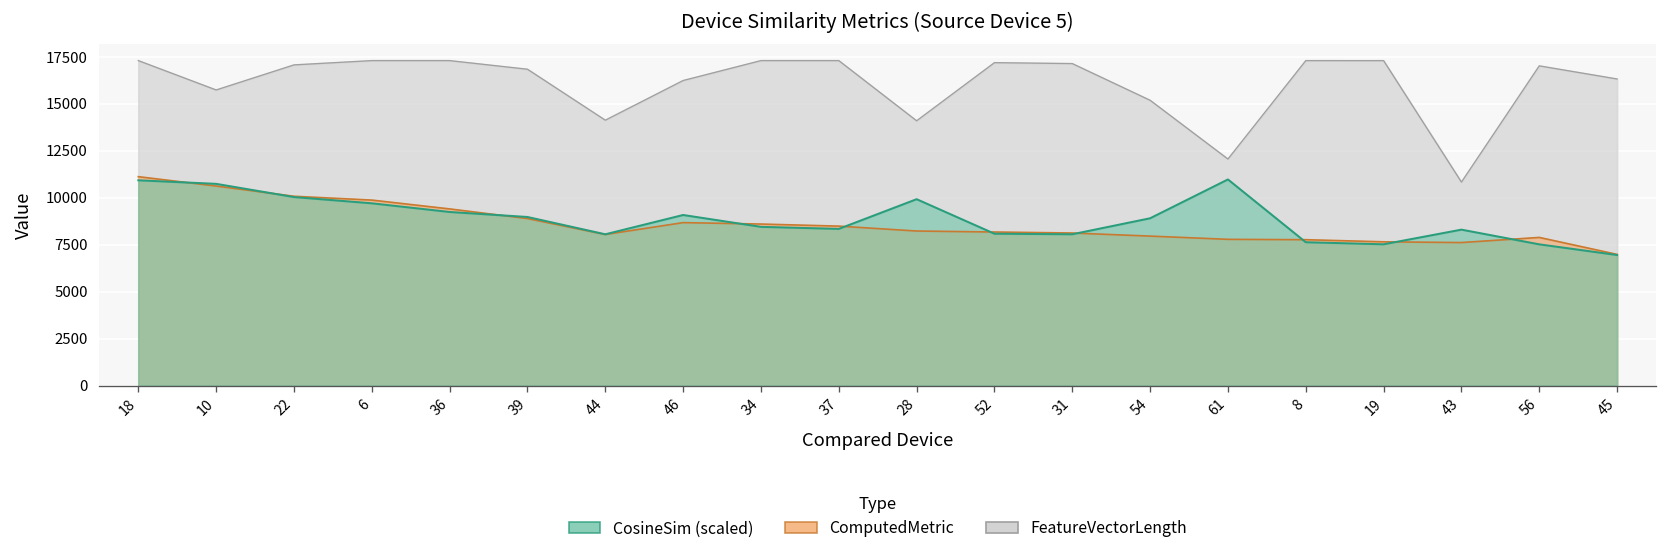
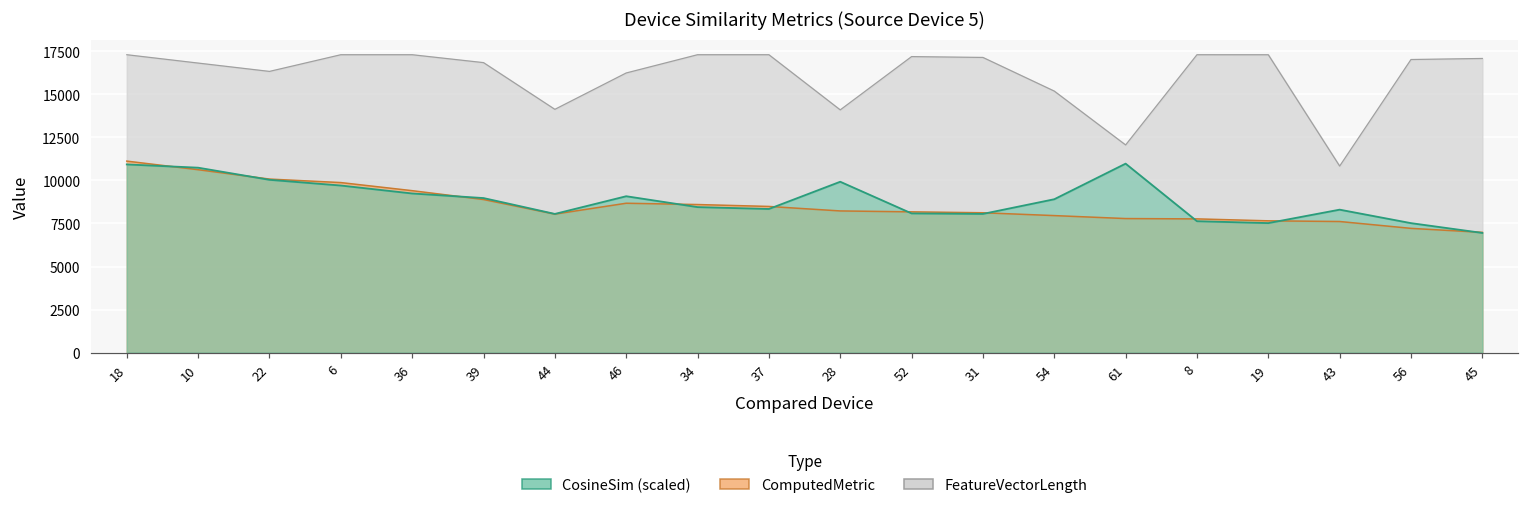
FeatureVectorLength, 10: 15700 -> 16800
FeatureVectorLength, 22: 17100 -> 16300
ComputedMetric, 56: 7900 -> 7200
FeatureVectorLength, 45: 16300 -> 17100
